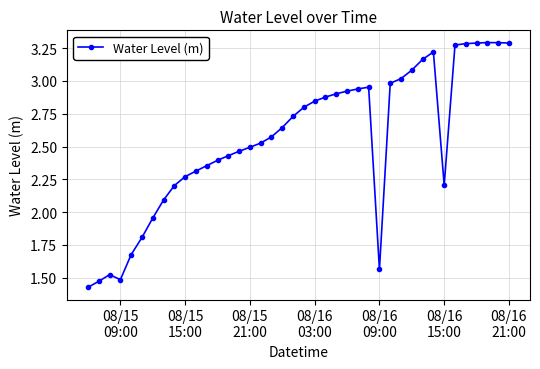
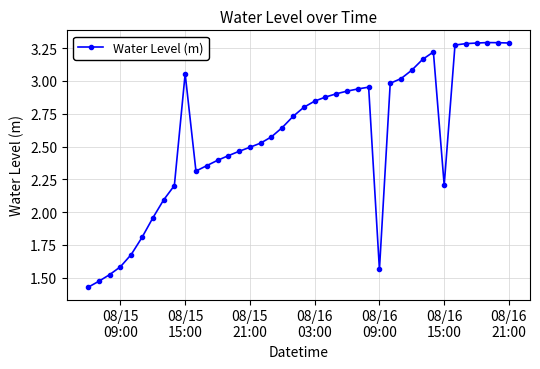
08/15 09:00: 1.49 -> 1.58
08/15 15:00: 2.27 -> 3.05
